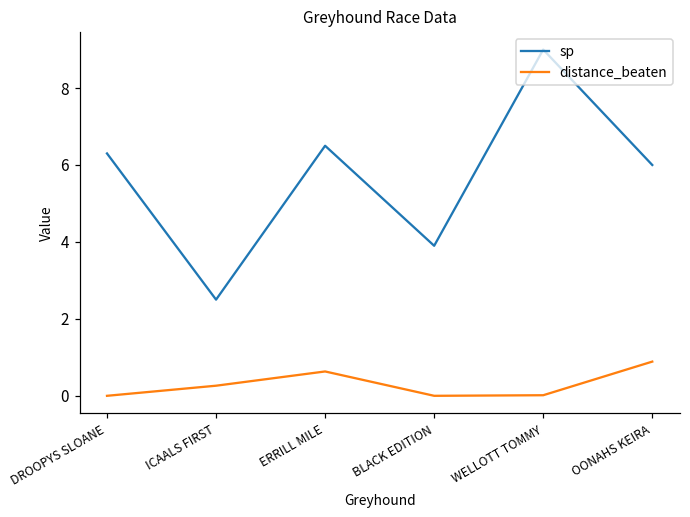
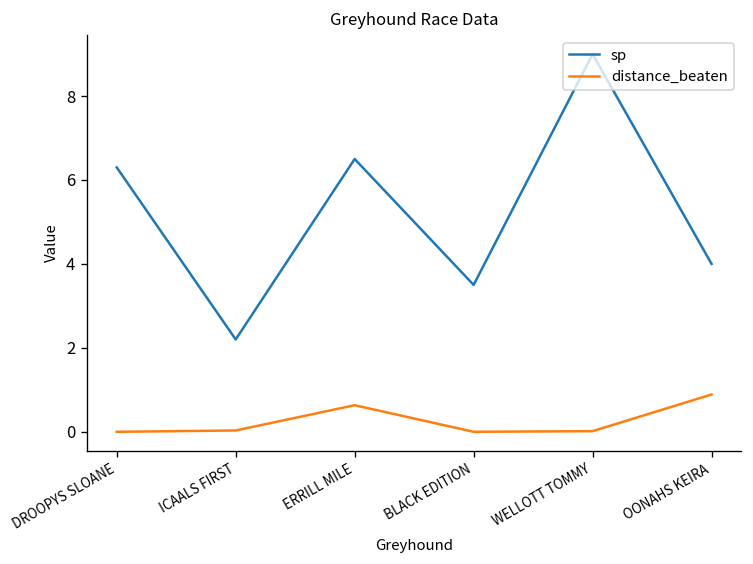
sp, ICAALS FIRST: 2.5 -> 2.2
distance_beaten, ICAALS FIRST: 0.3 -> 0.0
sp, BLACK EDITION: 3.9 -> 3.5
sp, OONAHS KEIRA: 6 -> 4
